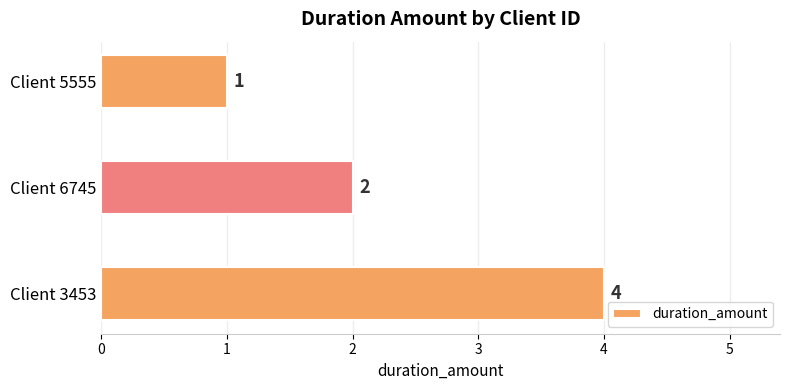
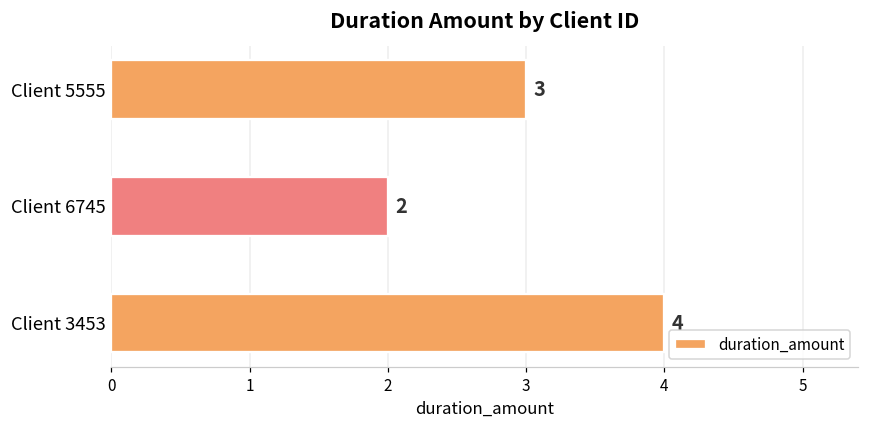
Client 5555: 1 -> 3
